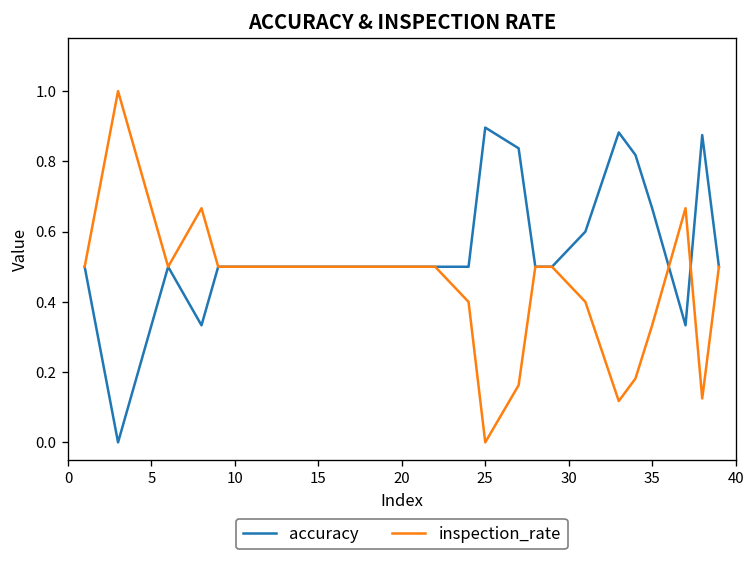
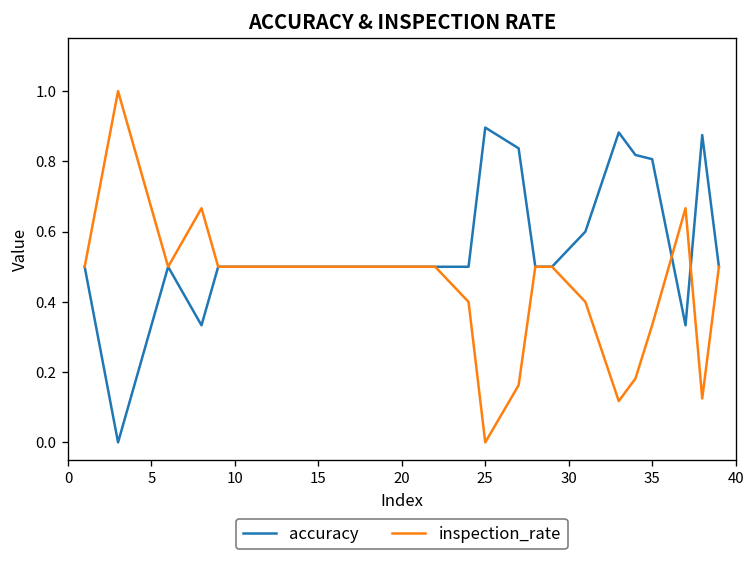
accuracy, 35: 0.67 -> 0.81
